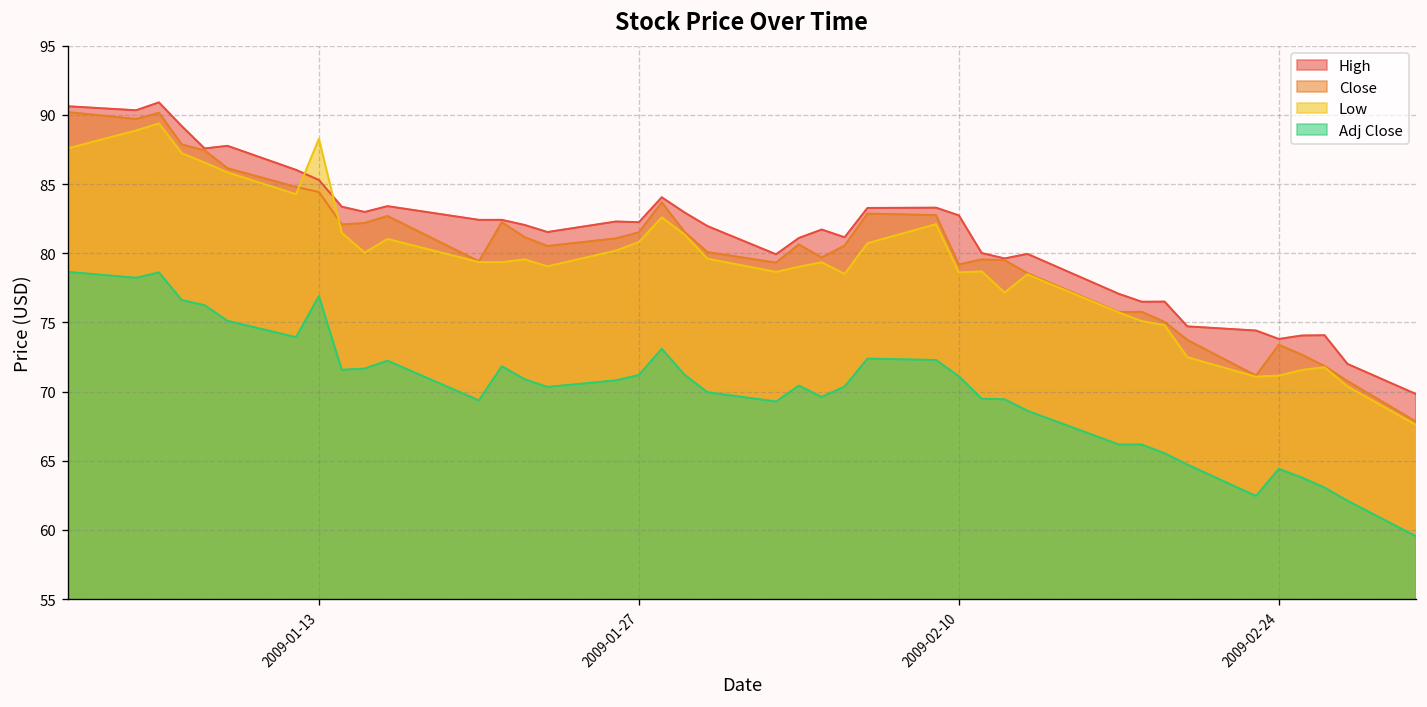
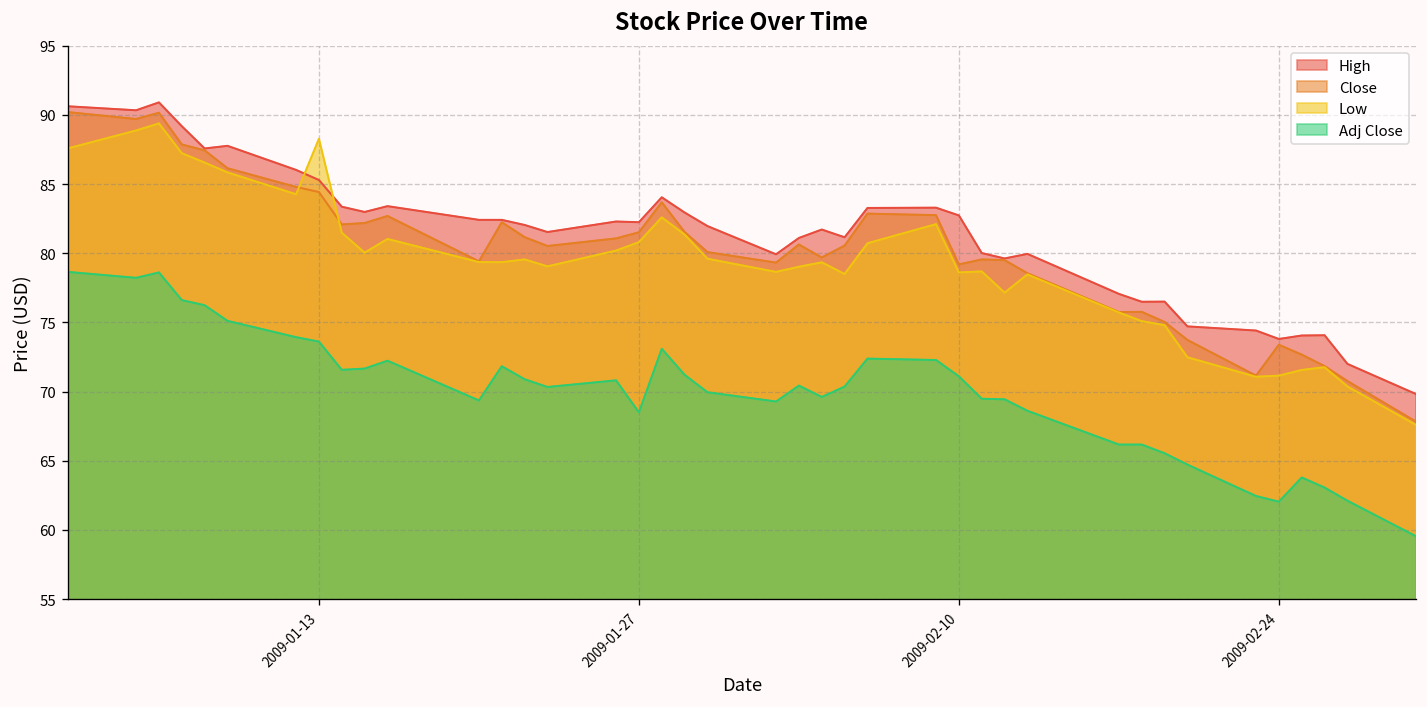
Adj Close, 2009-01-13: 76.9 -> 73.6
Adj Close, 2009-01-27: 71.2 -> 68.5
Adj Close, 2009-02-24: 64.4 -> 62.0
